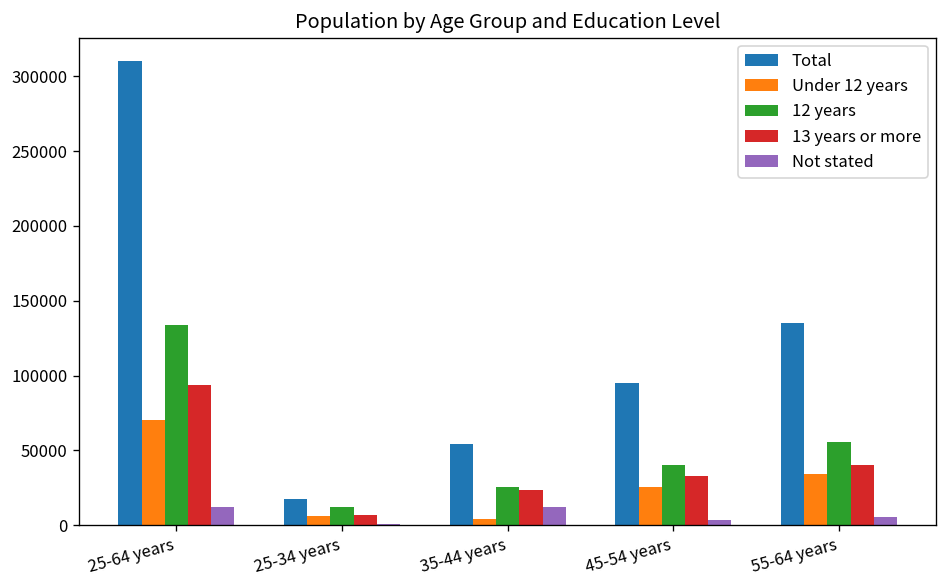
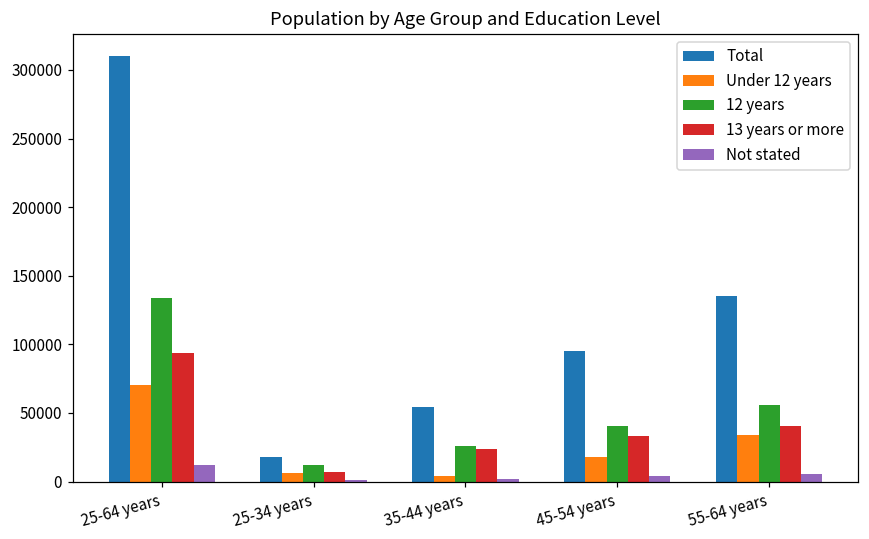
Not stated, 35-44 years: 12000 -> 2000
Under 12 years, 45-54 years: 25000 -> 18000
